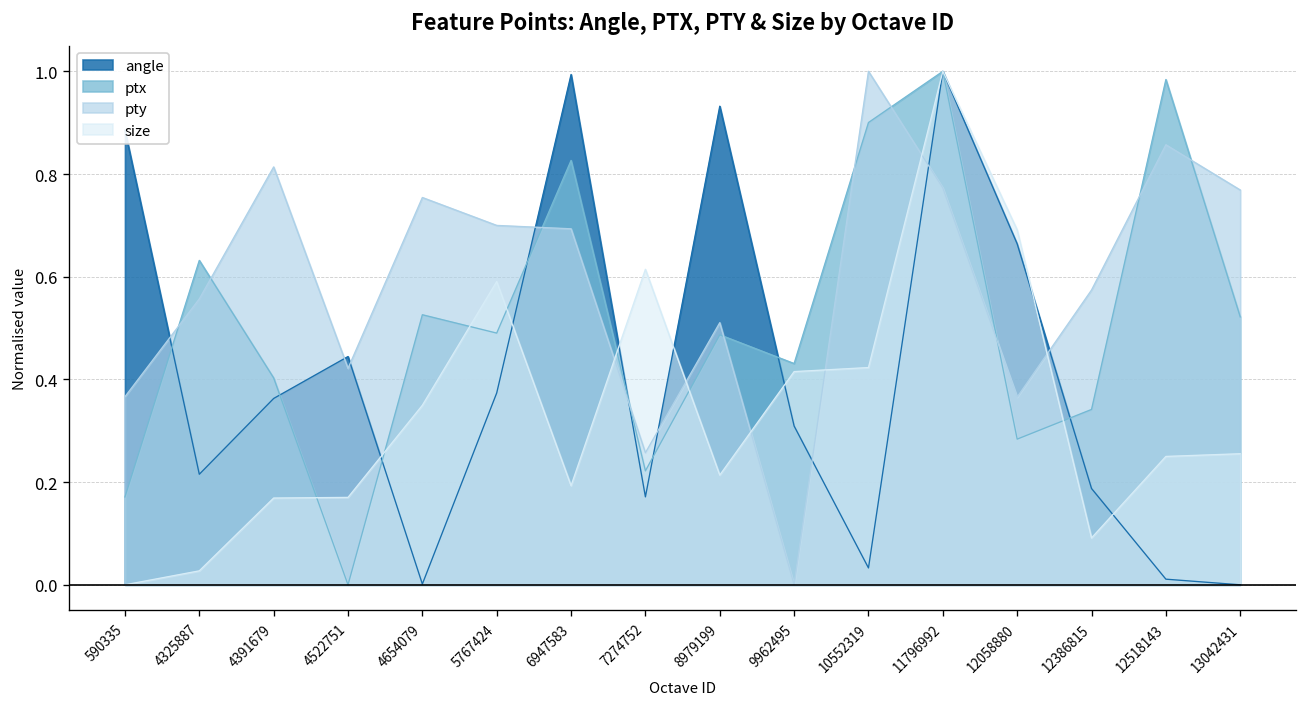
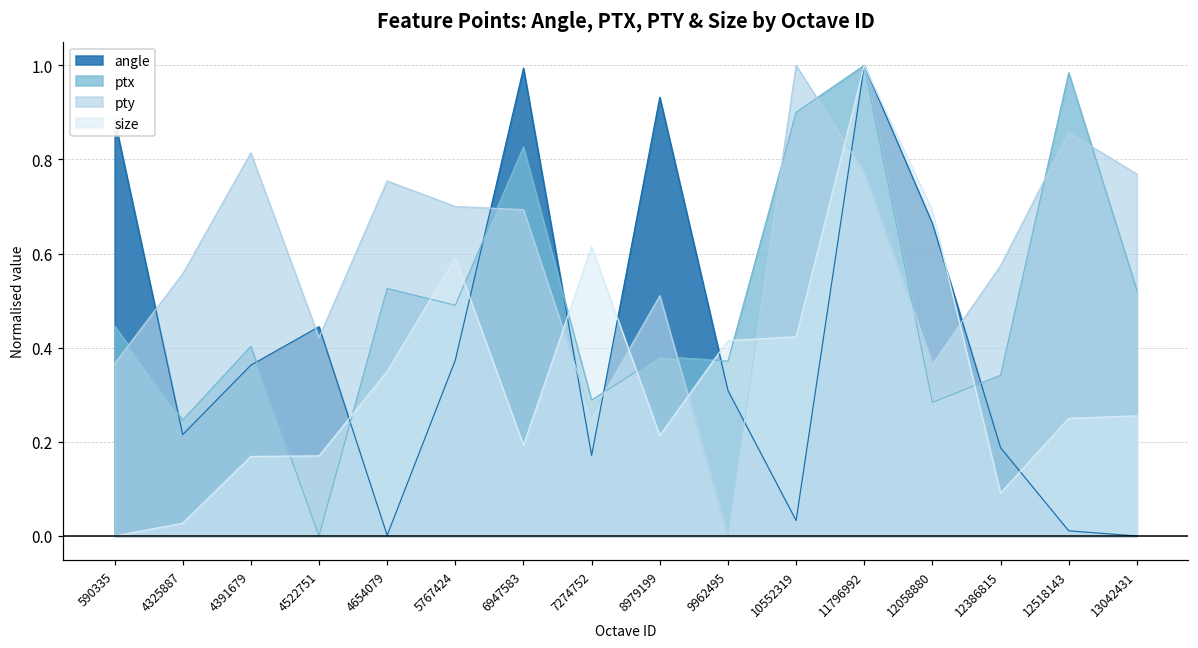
ptx, 590335: 0.17 -> 0.45
ptx, 4325887: 0.63 -> 0.25
ptx, 7274752: 0.22 -> 0.29
ptx, 8979199: 0.49 -> 0.38
ptx, 9962495: 0.43 -> 0.37
